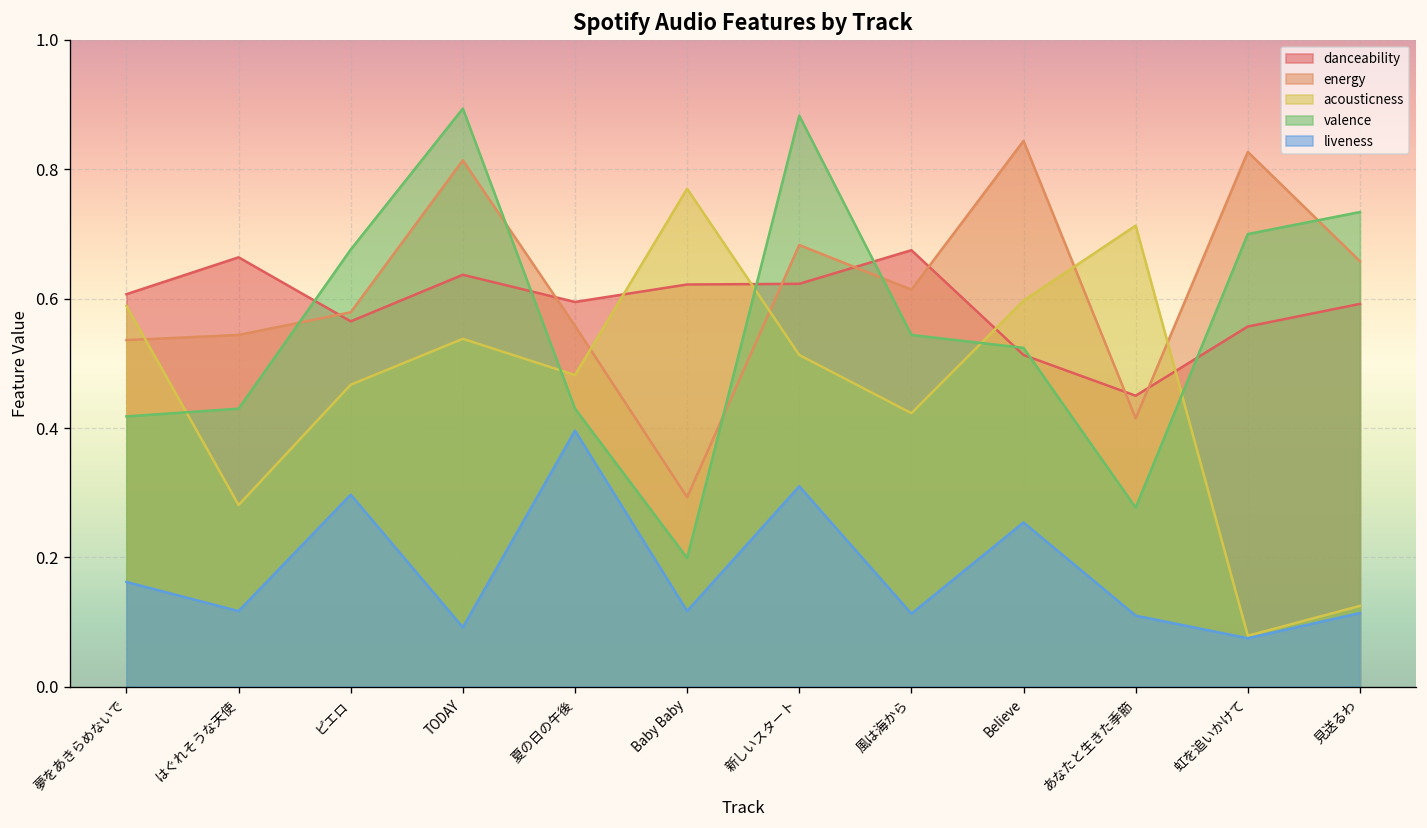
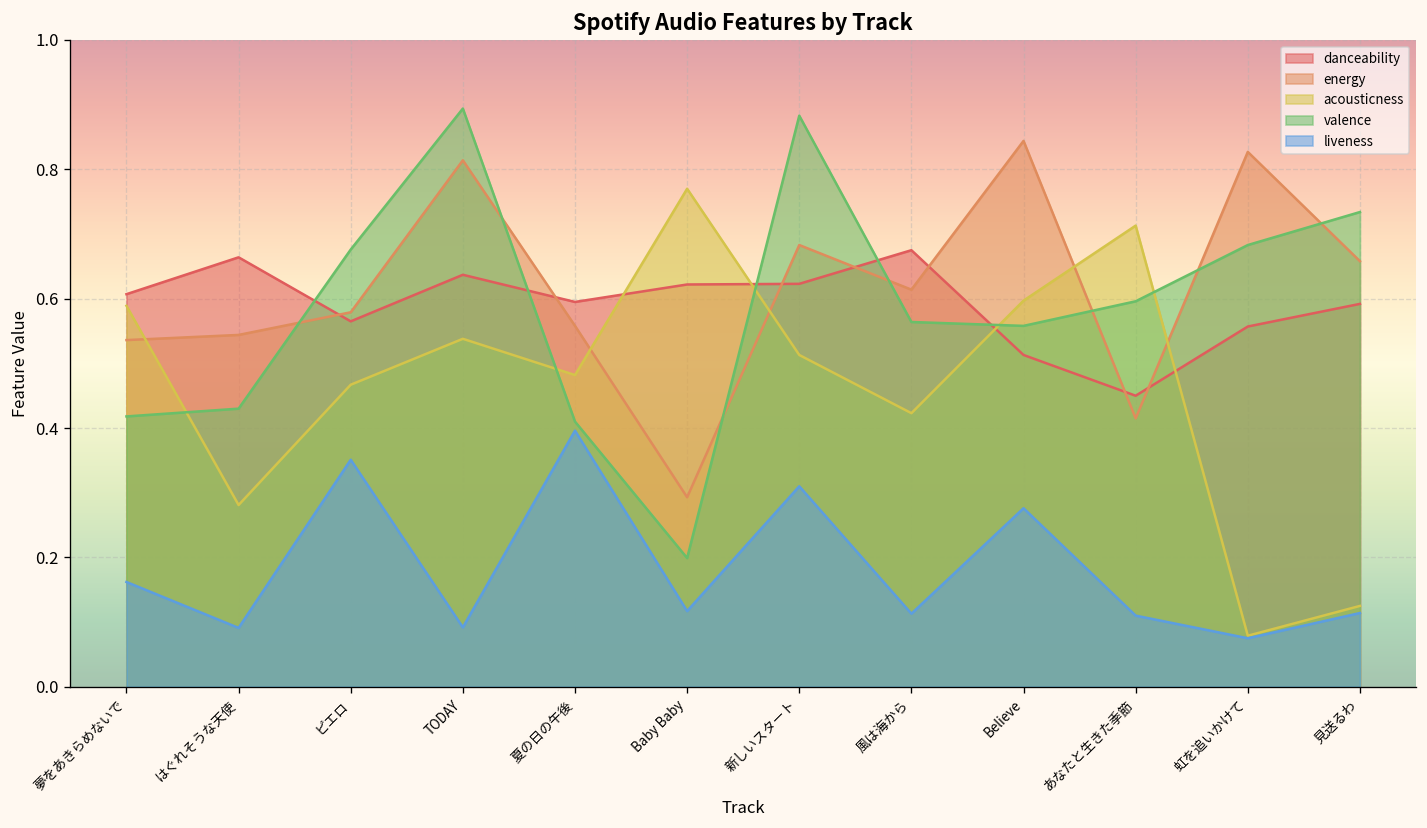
liveness, はぐれそうな天使: 0.12 -> 0.09
liveness, ピエロ: 0.30 -> 0.35
valence, 夏の日の午後: 0.43 -> 0.41
valence, 風は海から: 0.54 -> 0.56
valence, Believe: 0.52 -> 0.56
liveness, Believe: 0.25 -> 0.28
valence, あなたと生きた季節: 0.28 -> 0.60
valence, 虹を追いかけて: 0.70 -> 0.68
